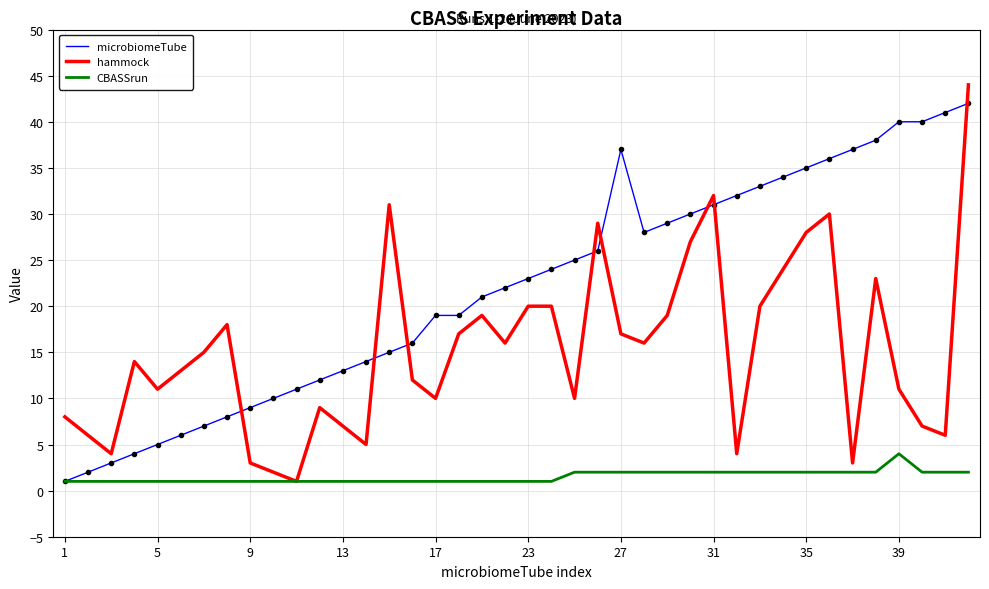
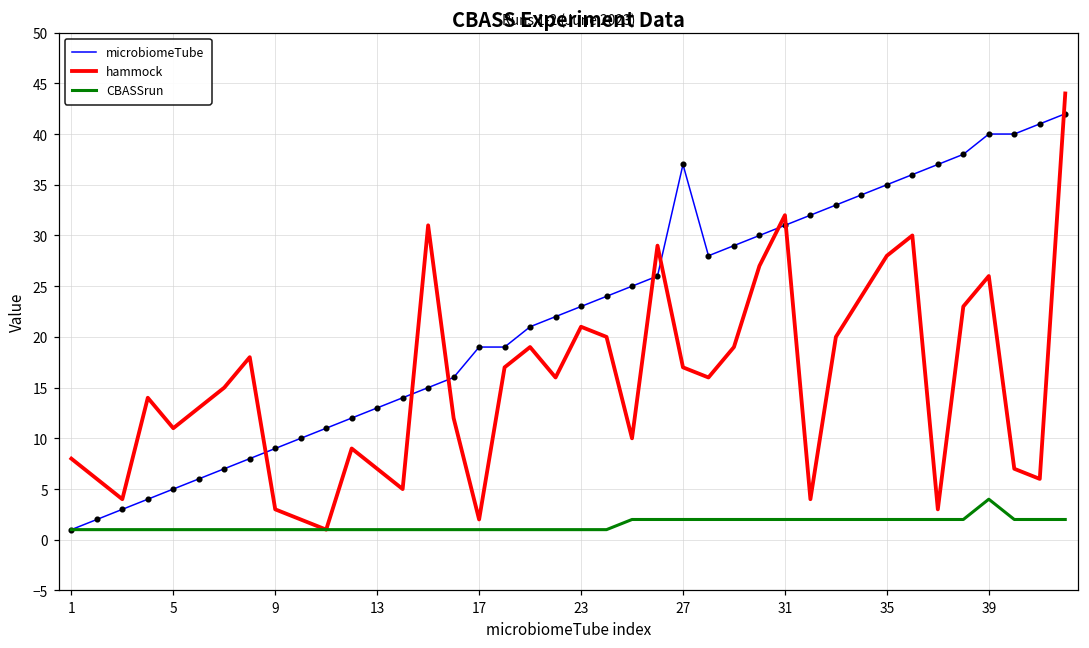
hammock, 17: 10 -> 2
hammock, 23: 20 -> 21
hammock, 39: 11 -> 26
